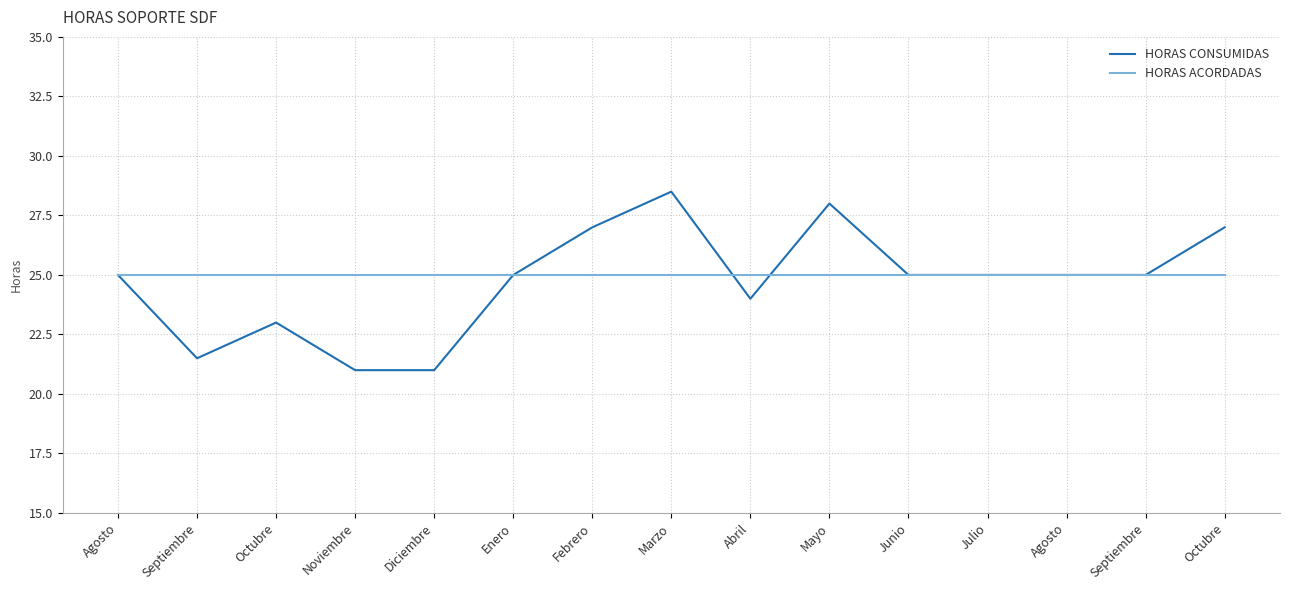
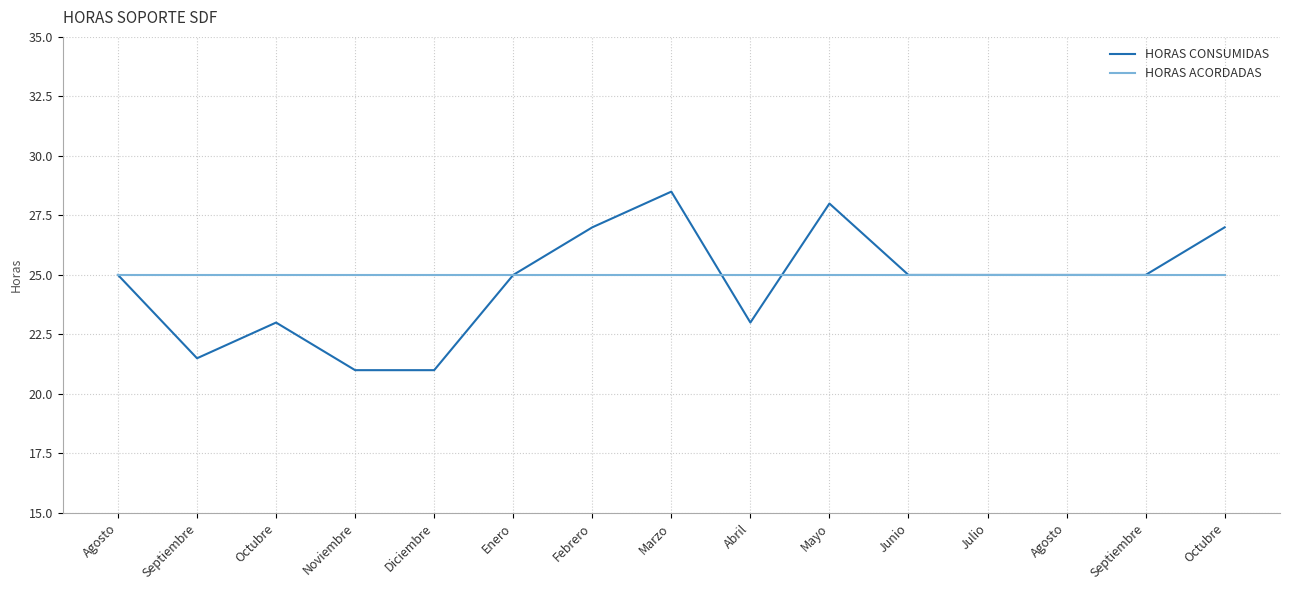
HORAS CONSUMIDAS, Abril: 24 -> 23
